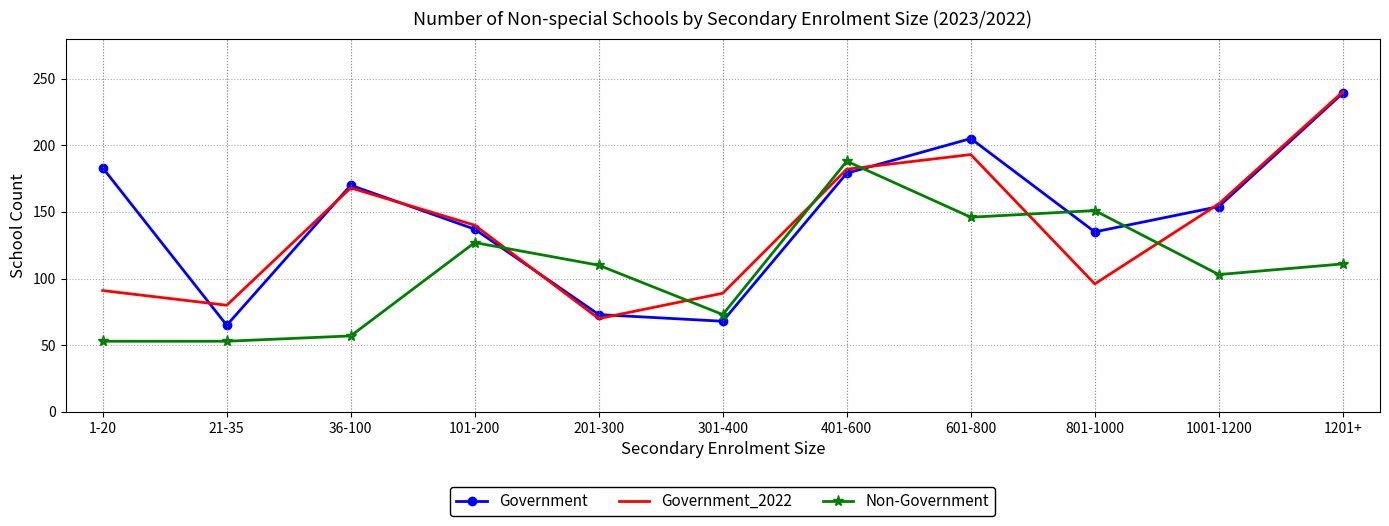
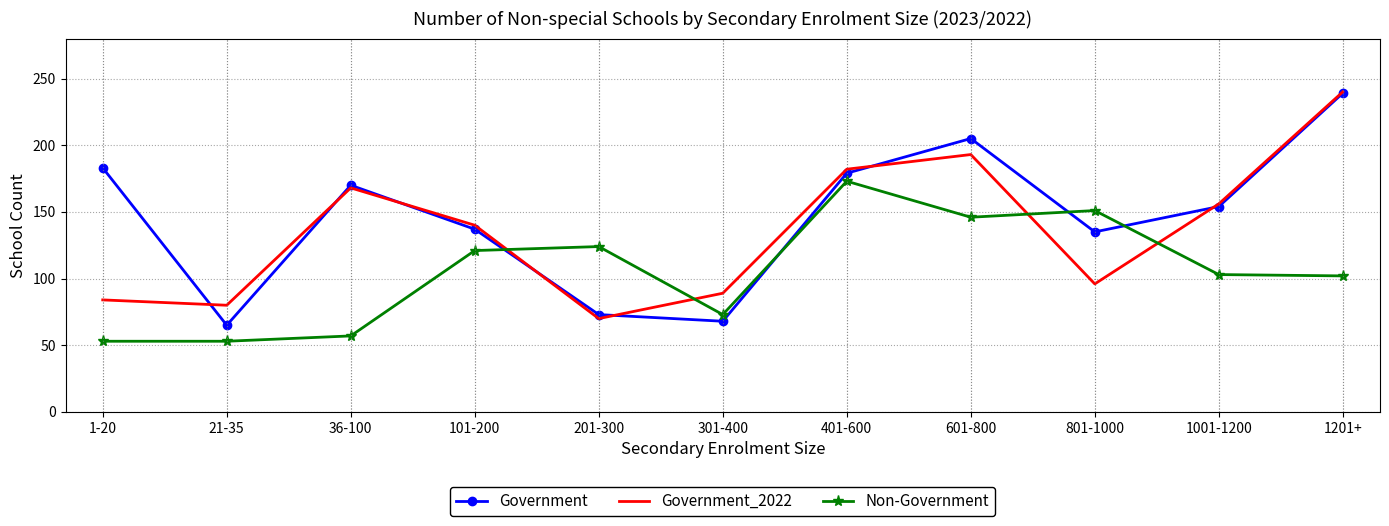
Government_2022, 1-20: 91 -> 84
Non-Government, 101-200: 127 -> 121
Non-Government, 201-300: 110 -> 124
Non-Government, 401-600: 188 -> 173
Non-Government, 1201+: 111 -> 102
